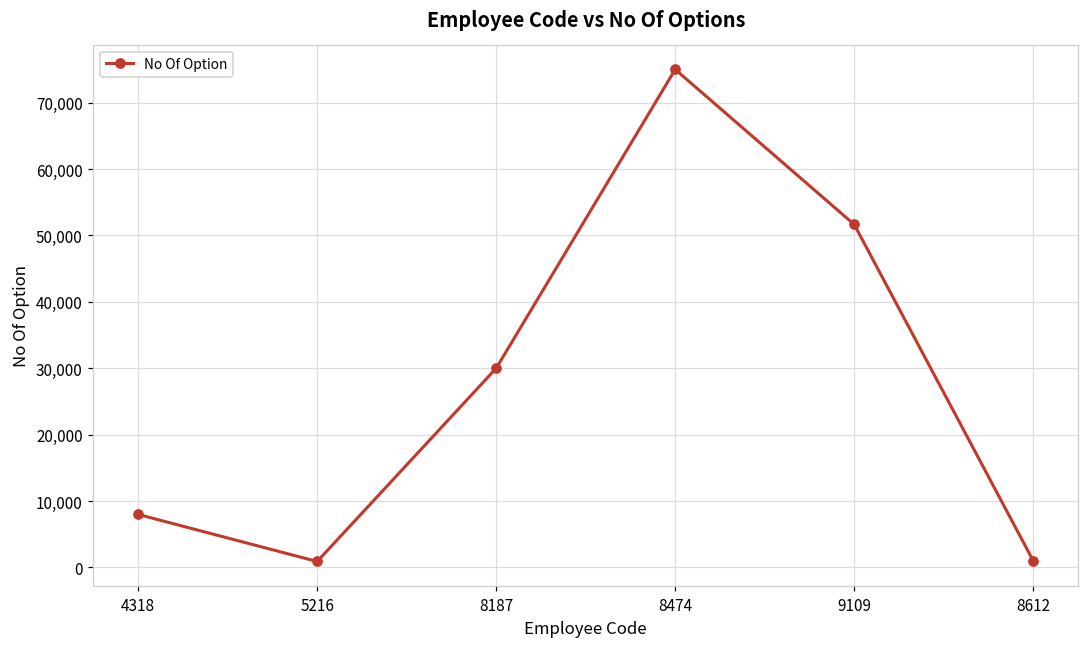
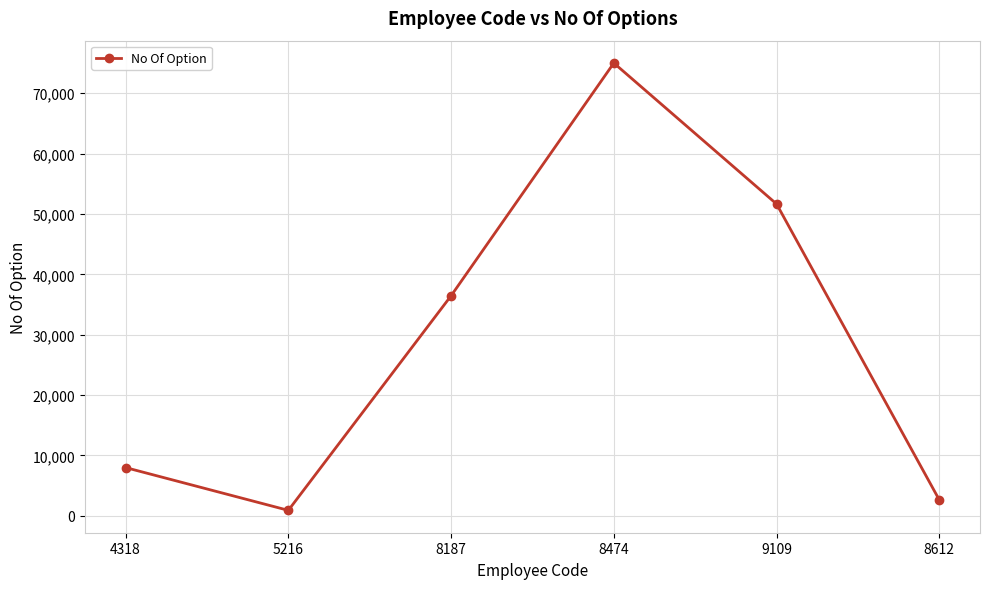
8187: 30,000 -> 36,000
8612: 1,000 -> 3,000
